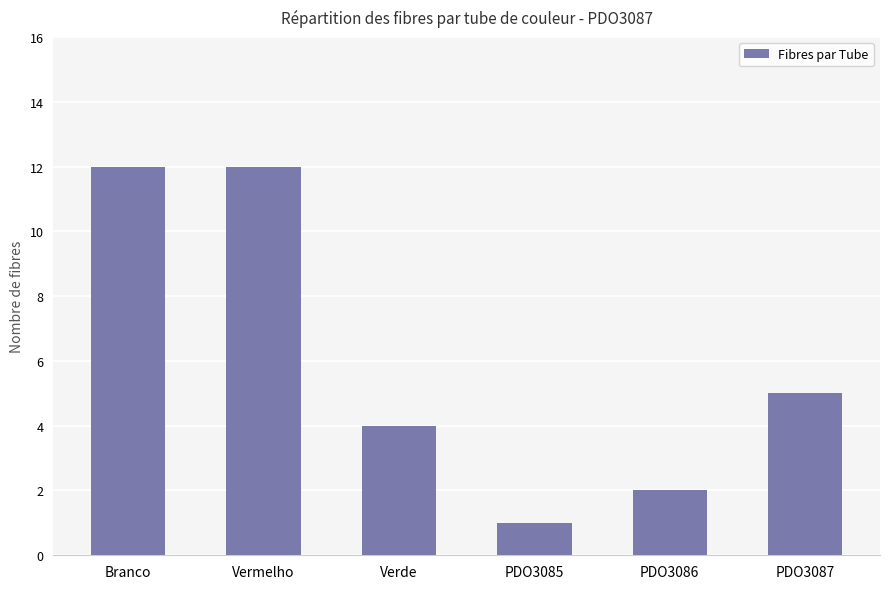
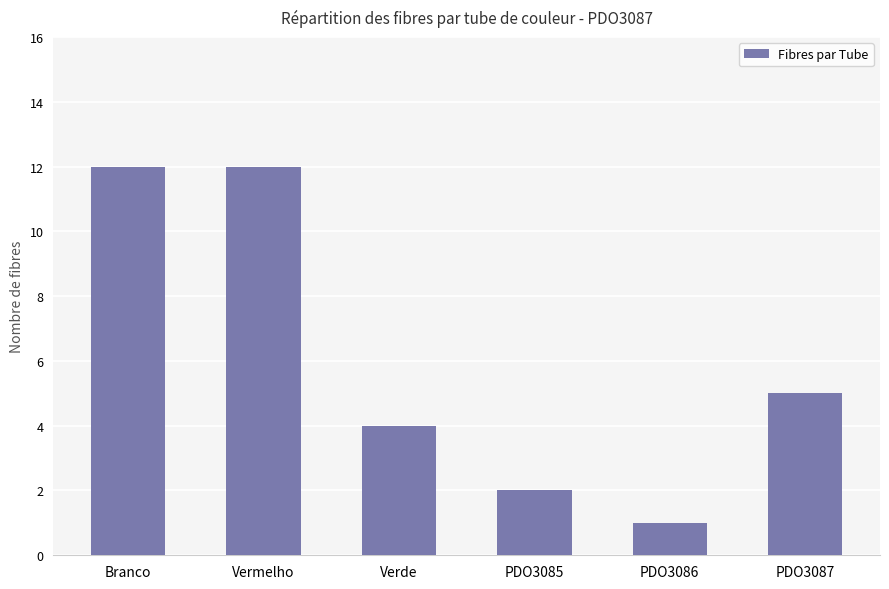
PDO3085: 1 -> 2
PDO3086: 2 -> 1
